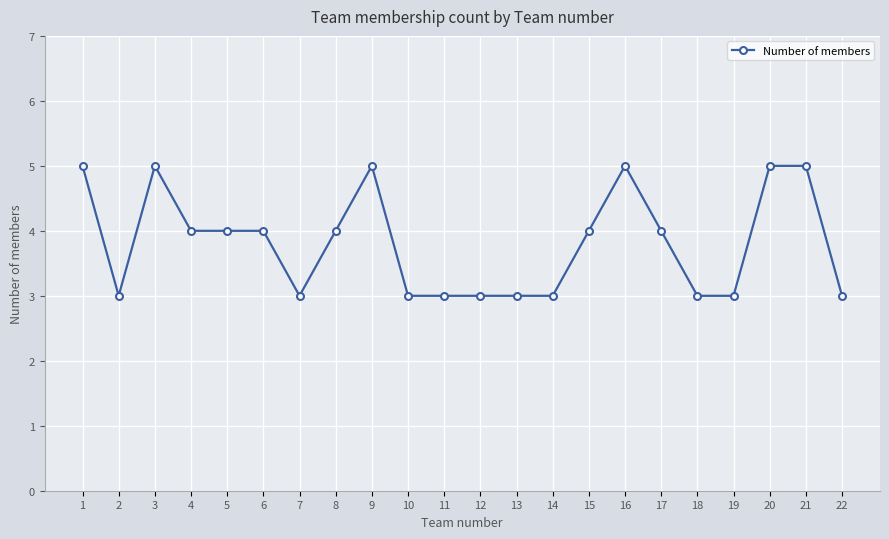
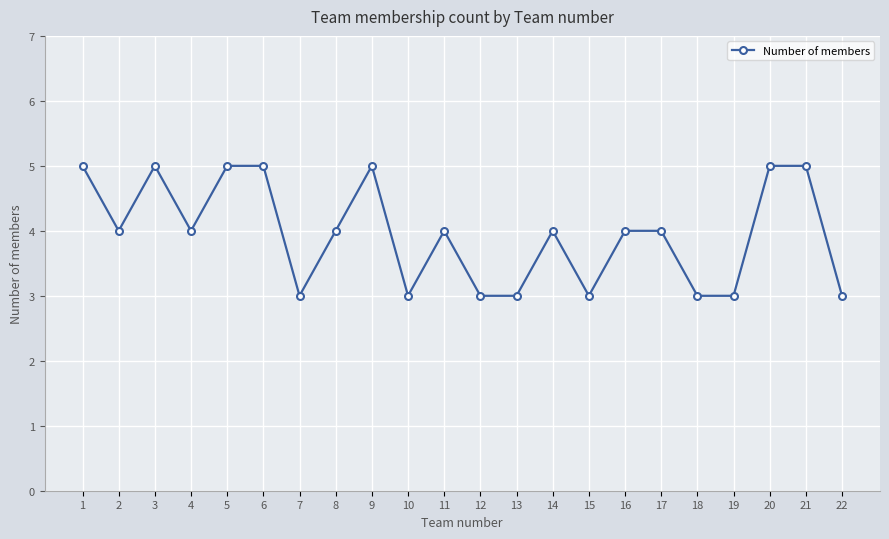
2: 3 -> 4
5: 4 -> 5
6: 4 -> 5
11: 3 -> 4
14: 3 -> 4
15: 4 -> 3
16: 5 -> 4
